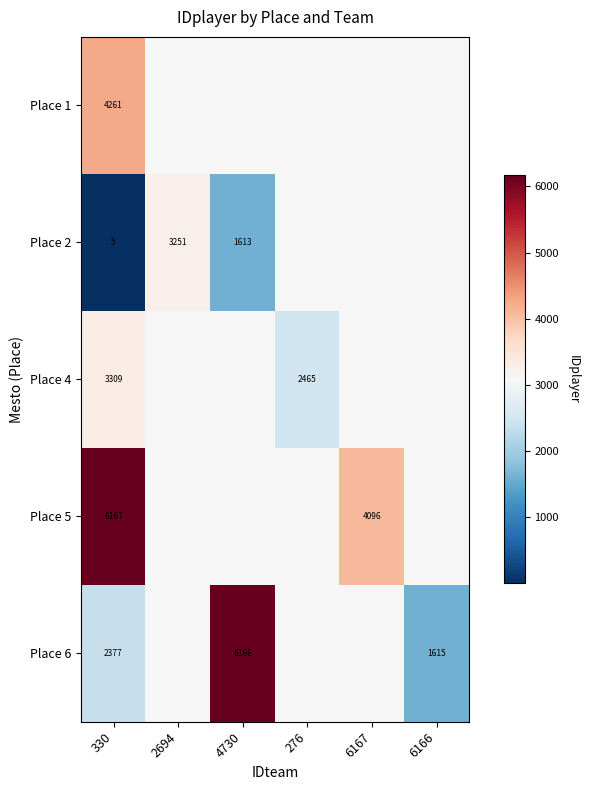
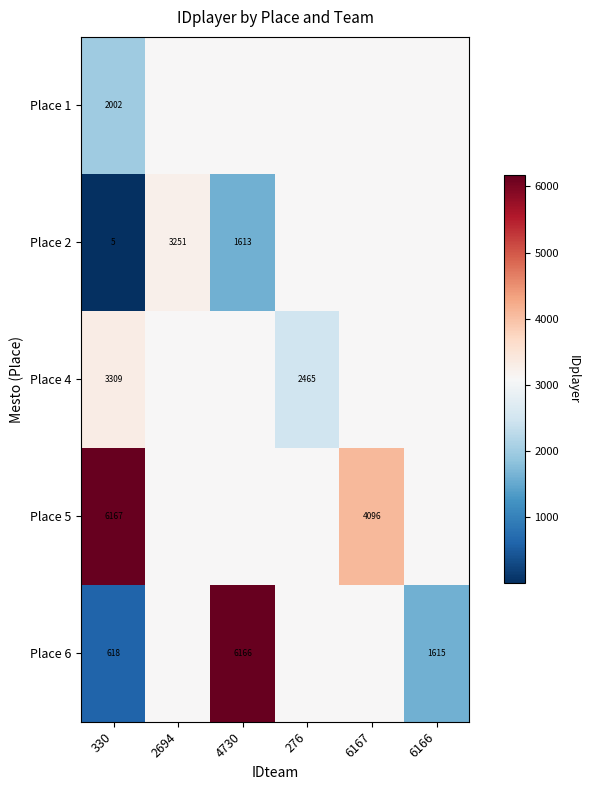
Place 1, 330: 4261 -> 2002
Place 6, 330: 2377 -> 618
